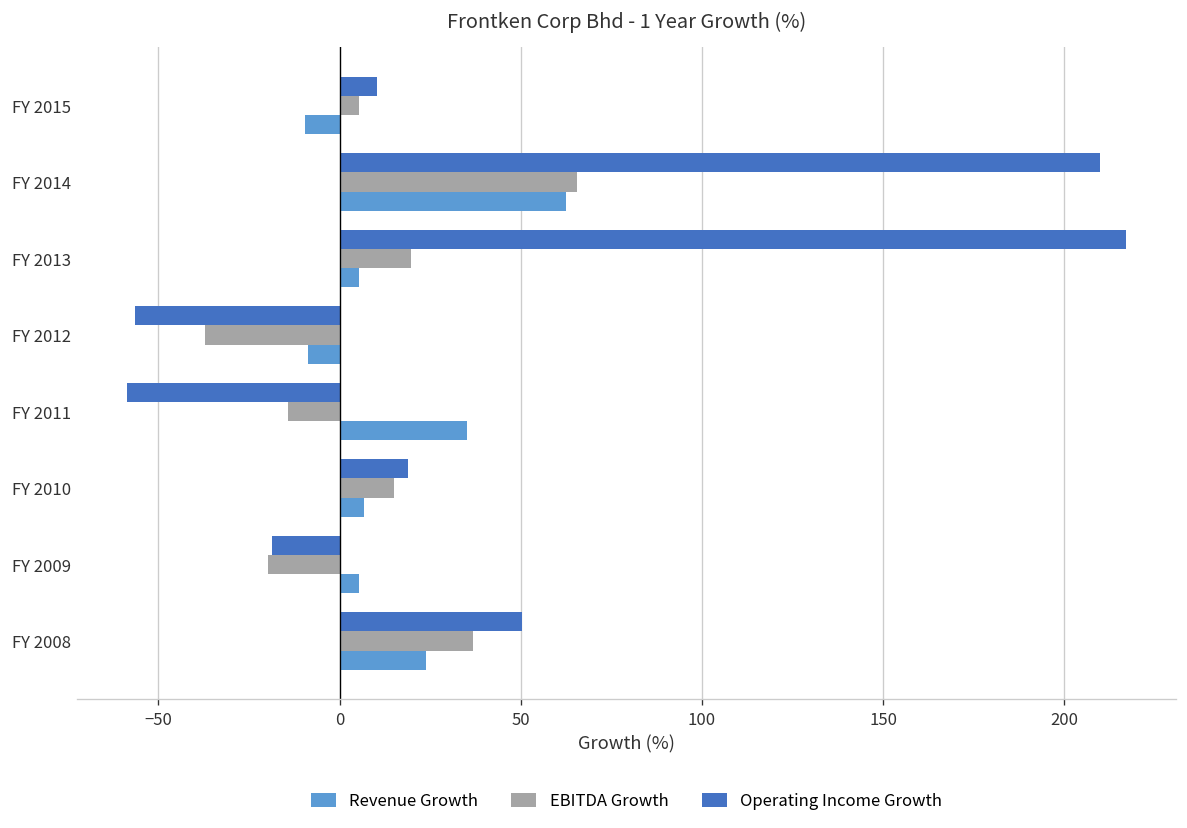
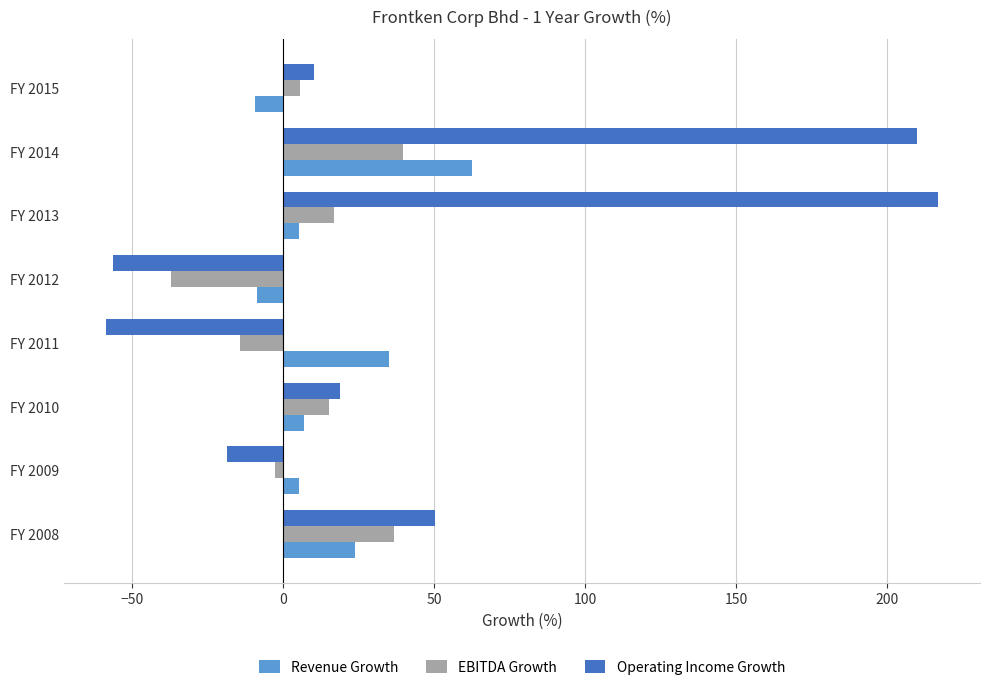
EBITDA Growth, FY 2014: 65 -> 40
EBITDA Growth, FY 2013: 20 -> 17
EBITDA Growth, FY 2009: -20 -> -3
